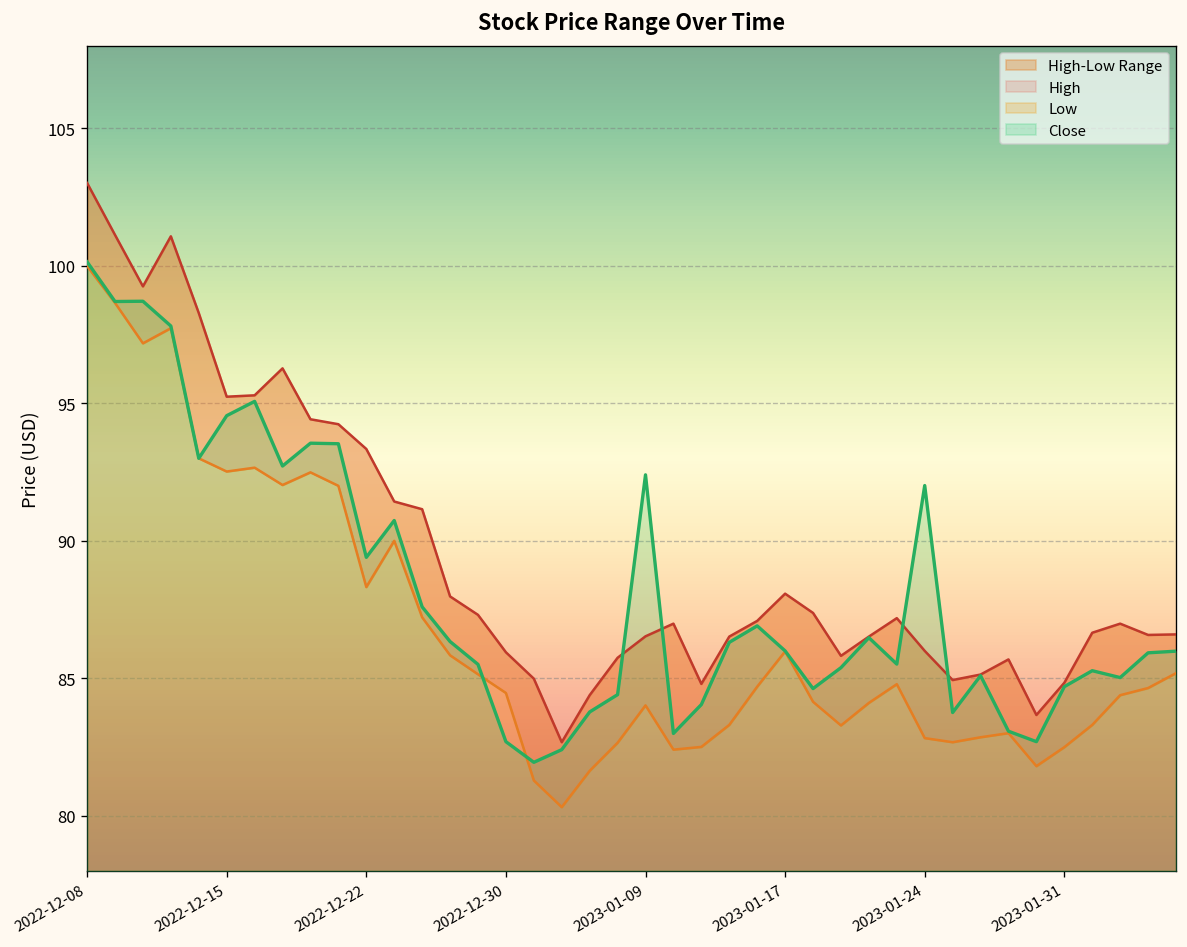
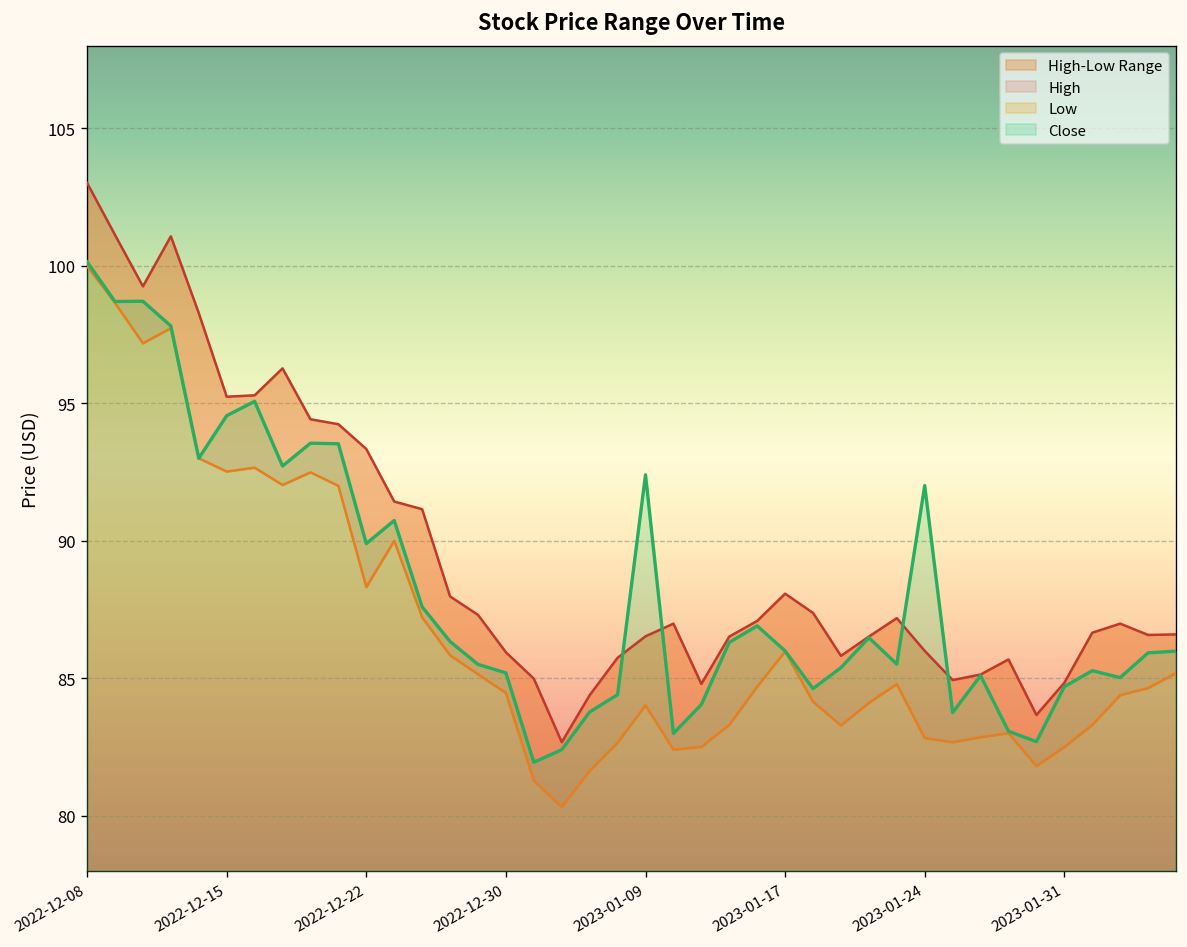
Close, 2022-12-22: 89.4 -> 89.9
Close, 2022-12-30: 82.7 -> 85.2
